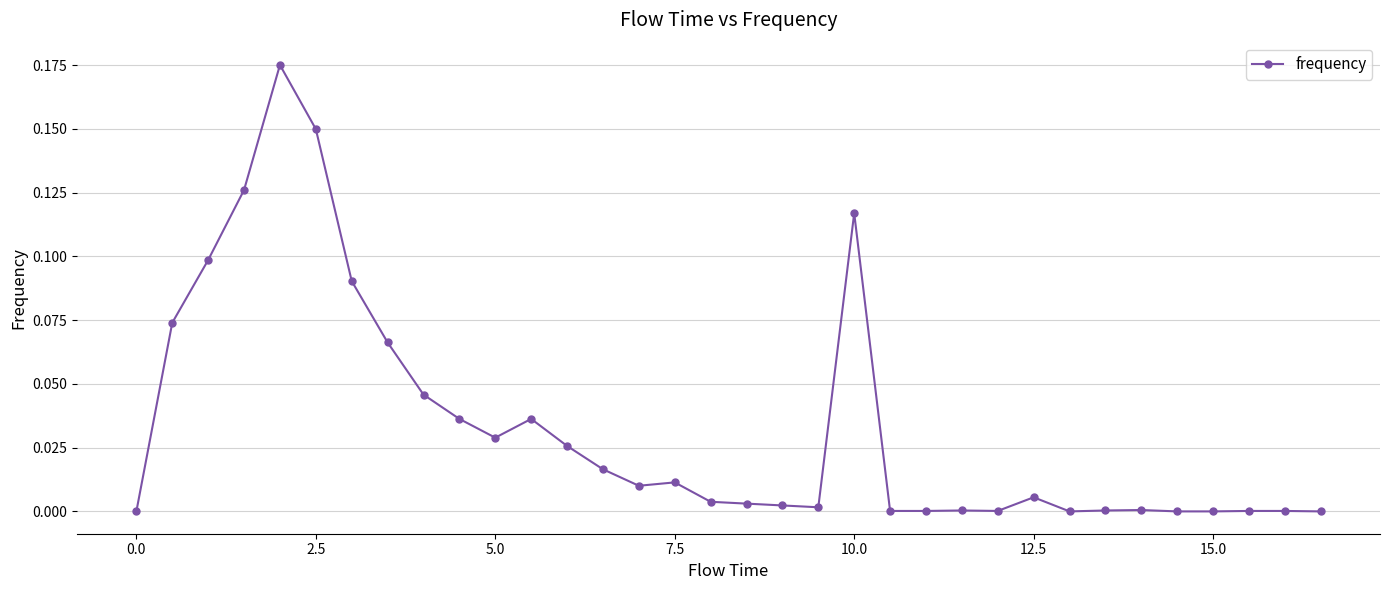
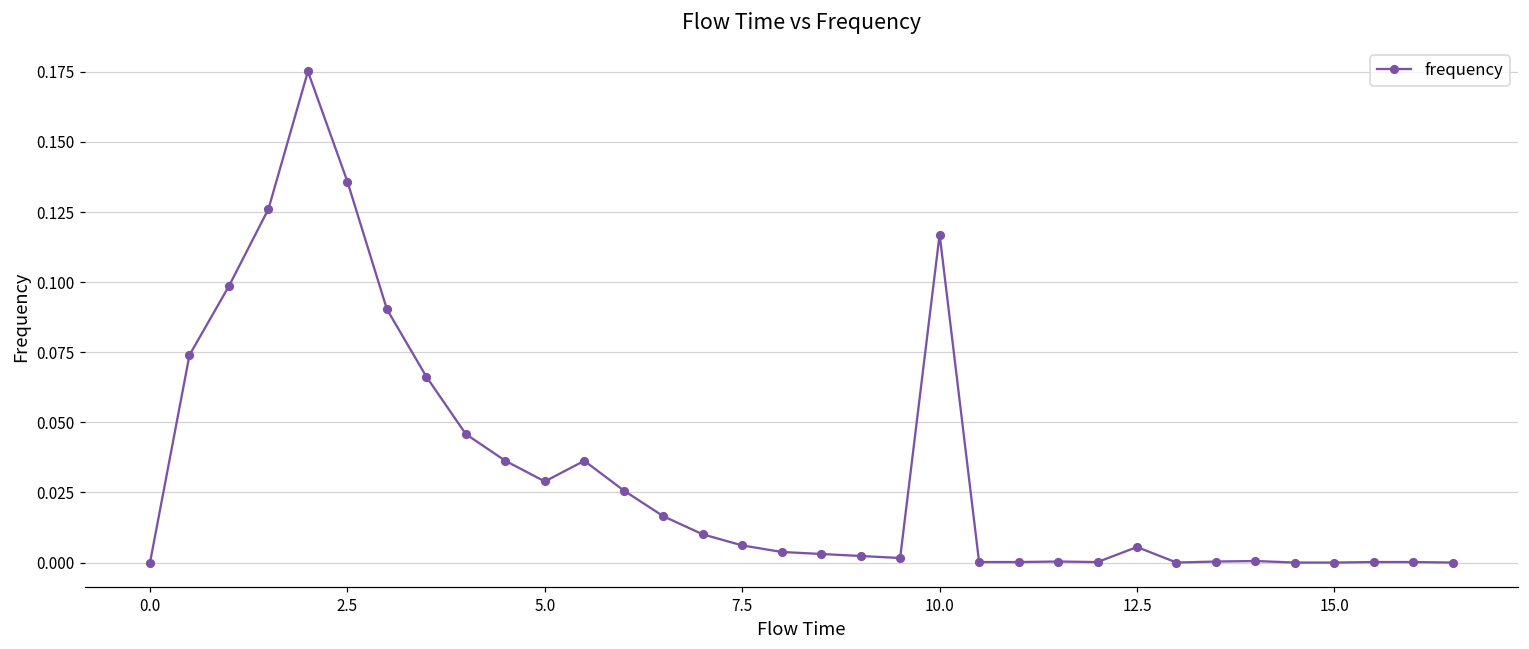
2.5: 0.150 -> 0.136
7.5: 0.011 -> 0.006
